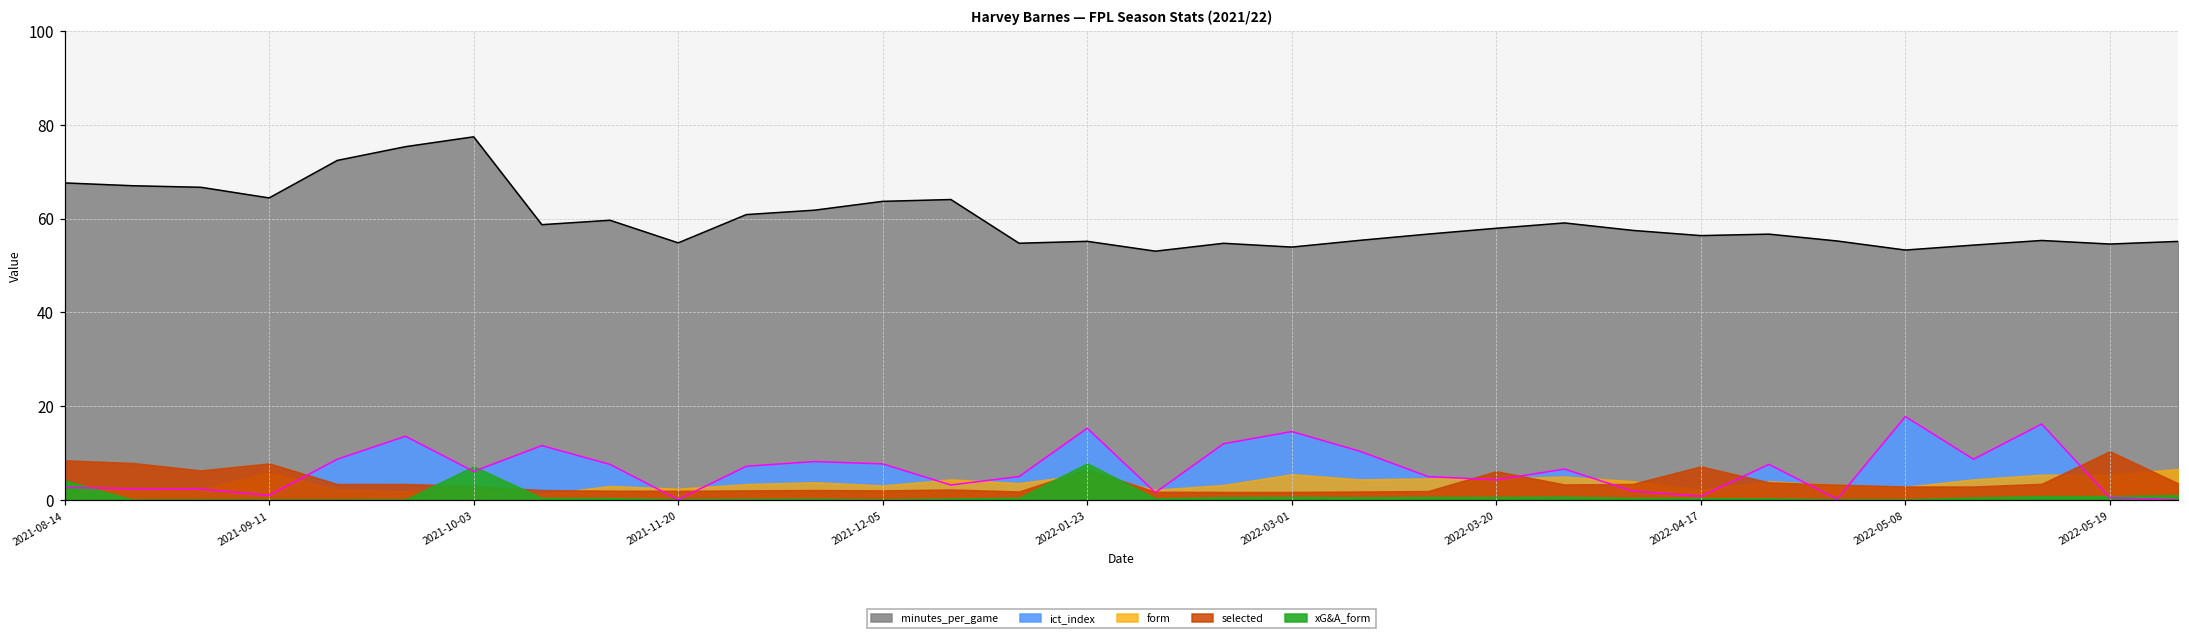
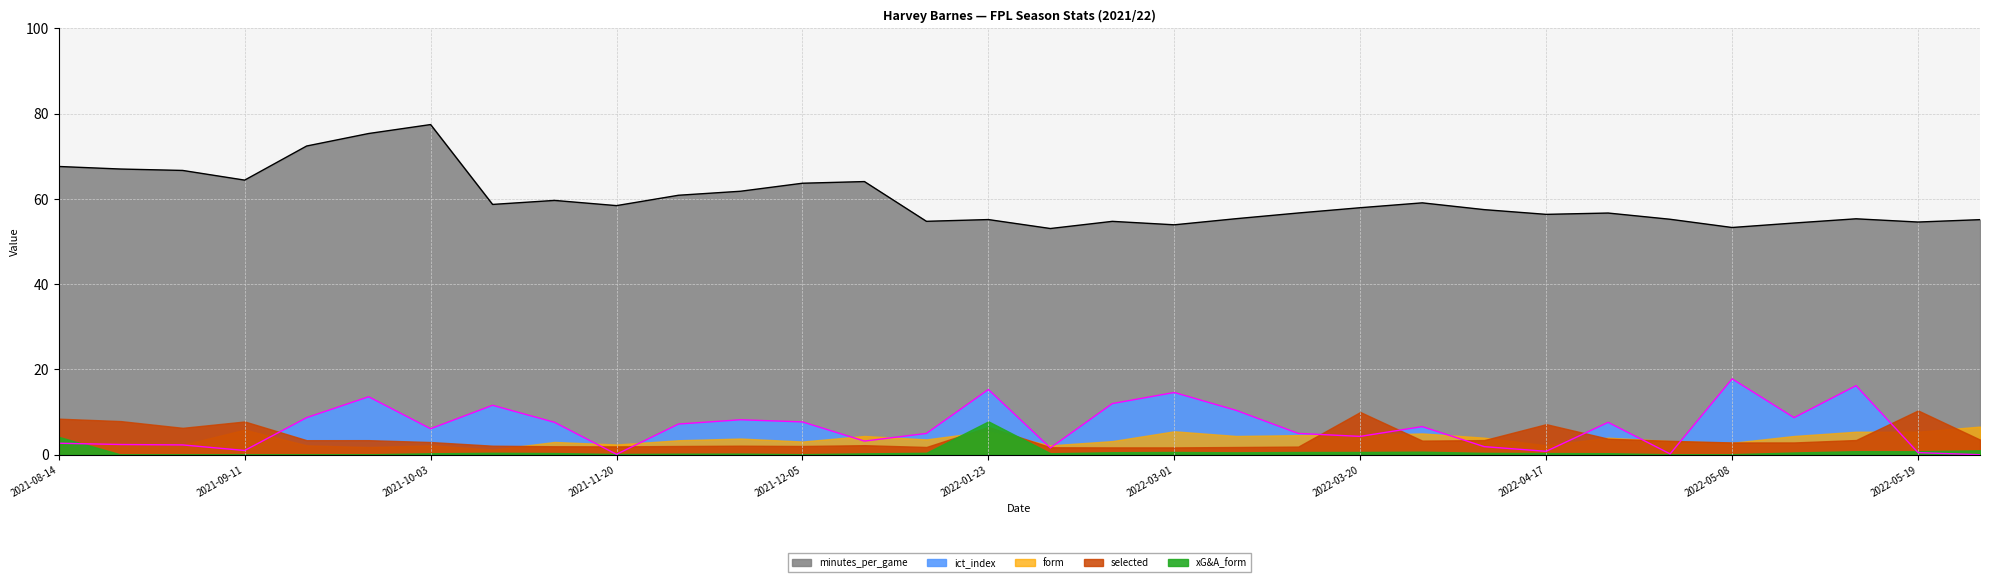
xG&A_form, 2021-10-03: 7 -> 0
minutes_per_game, 2021-11-20: 55 -> 58
selected, 2022-03-20: 6 -> 10
